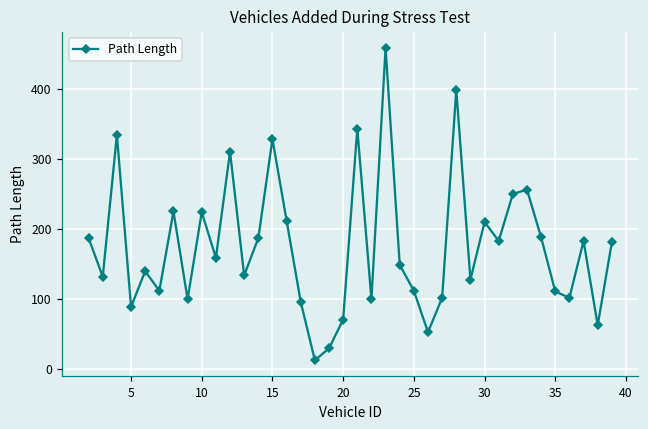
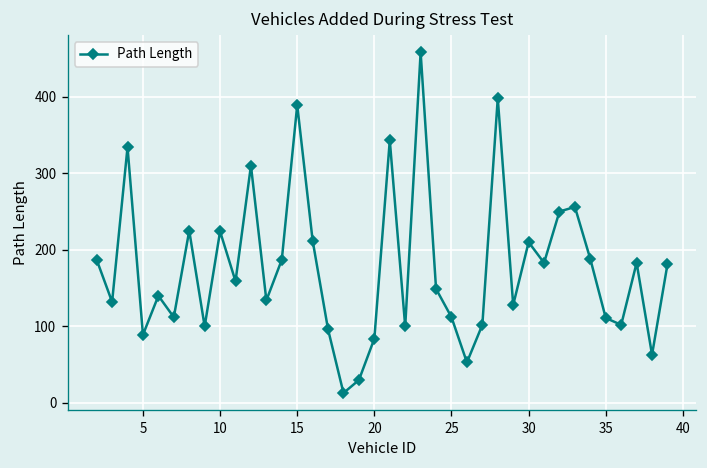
15: 330 -> 390
20: 70 -> 80
